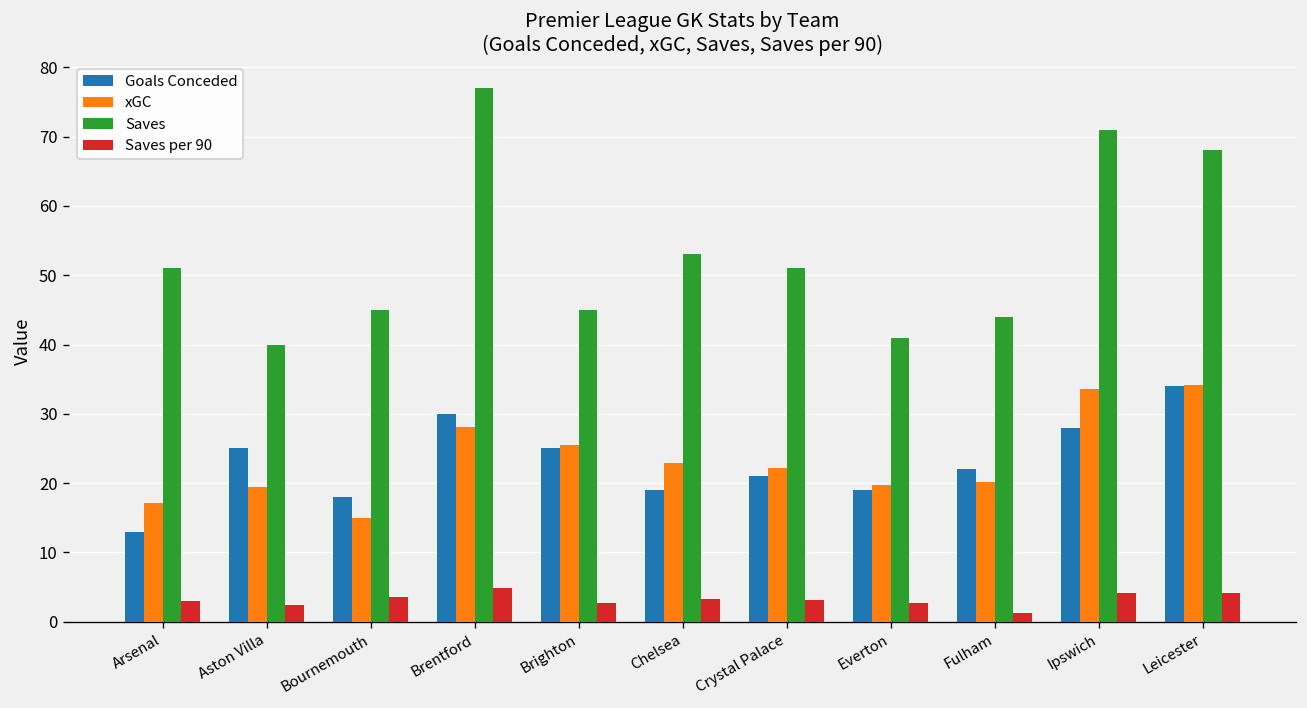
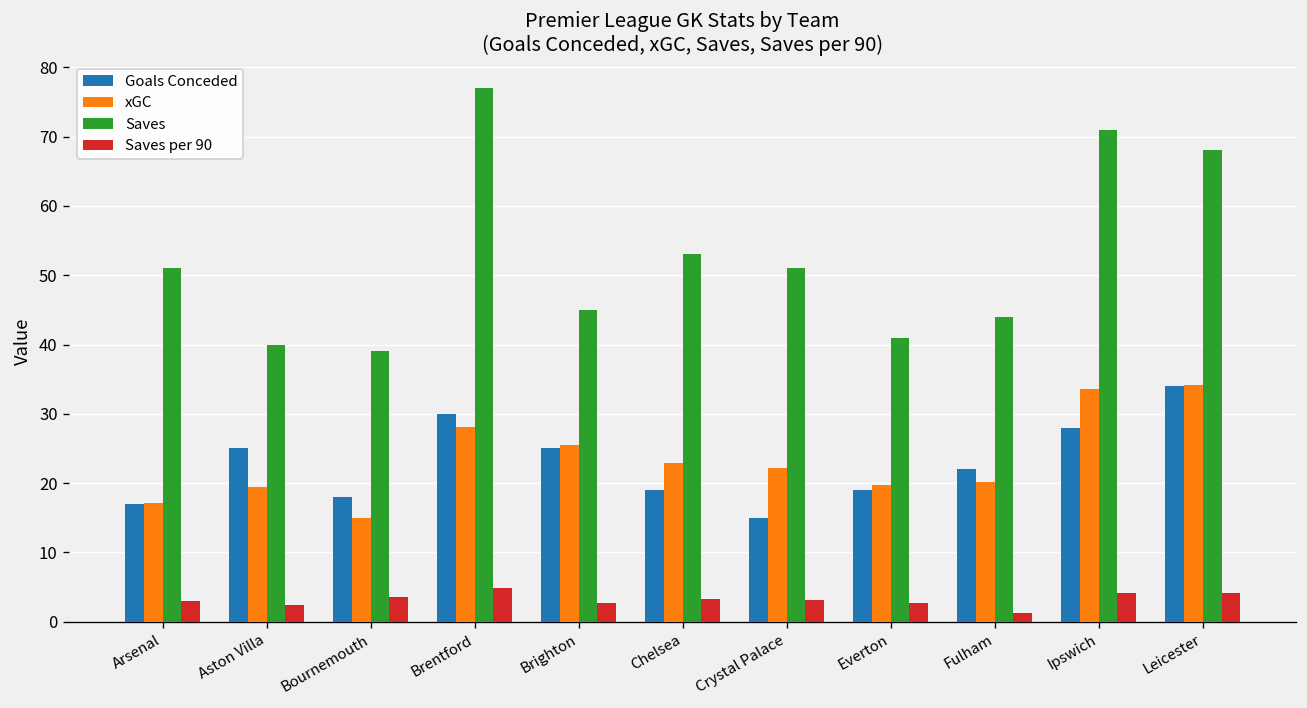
Goals Conceded, Arsenal: 13 -> 17
Saves, Bournemouth: 45 -> 39
Goals Conceded, Crystal Palace: 21 -> 15
